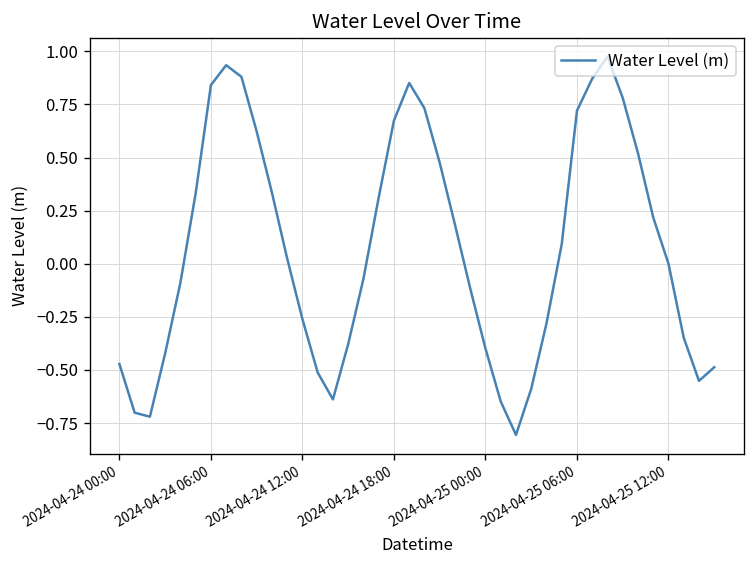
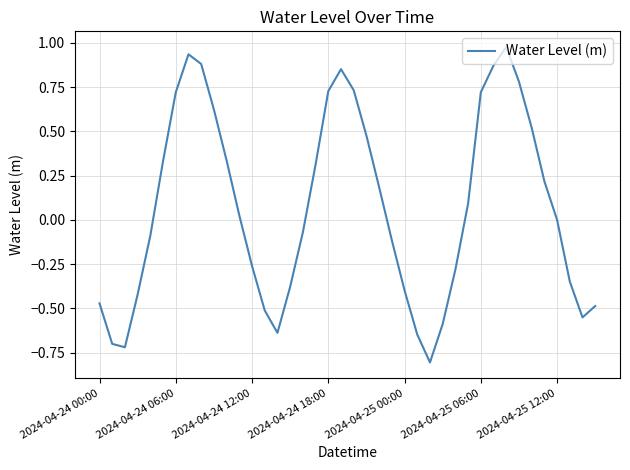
2024-04-24 06:00: 0.84 -> 0.72
2024-04-24 18:00: 0.67 -> 0.73
